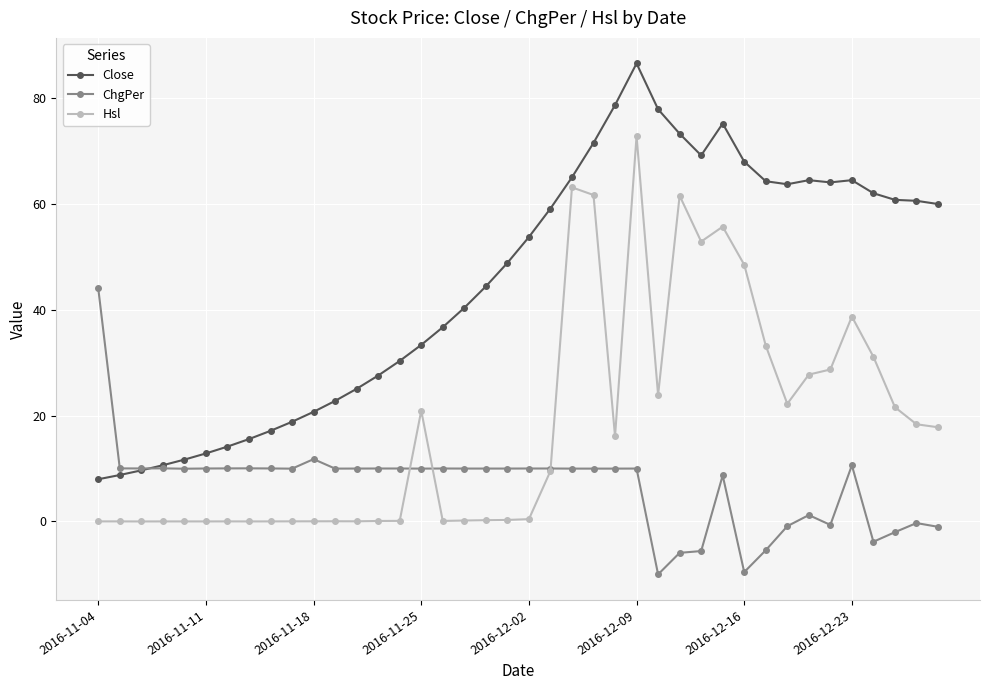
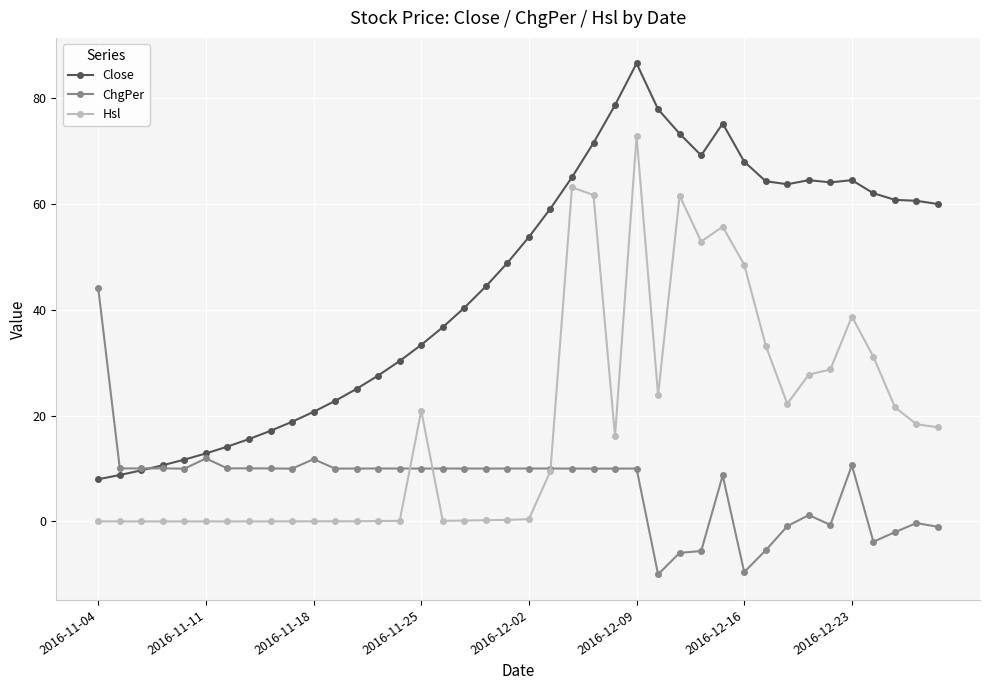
ChgPer, 2016-11-11: 10 -> 12
